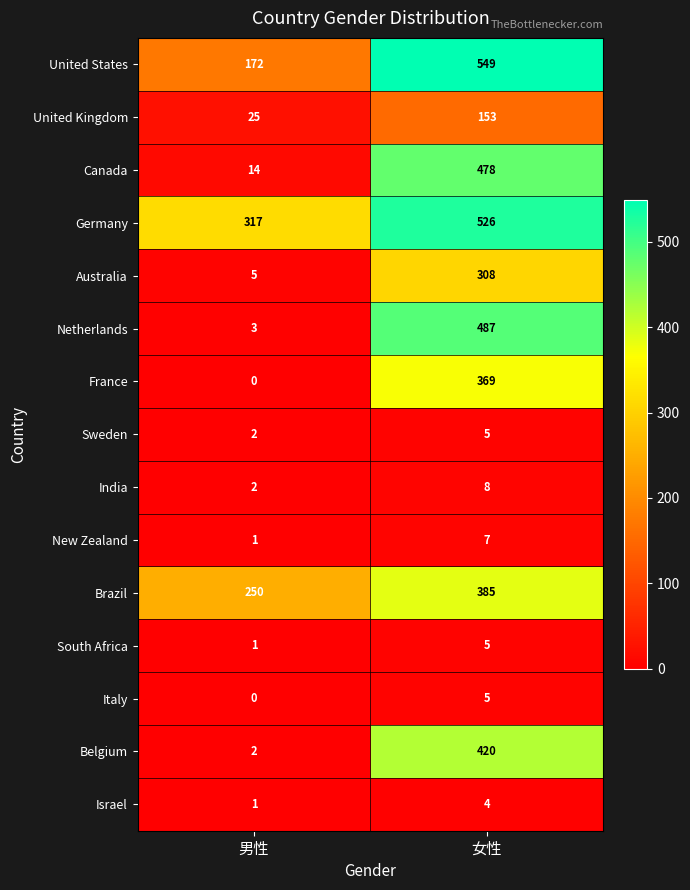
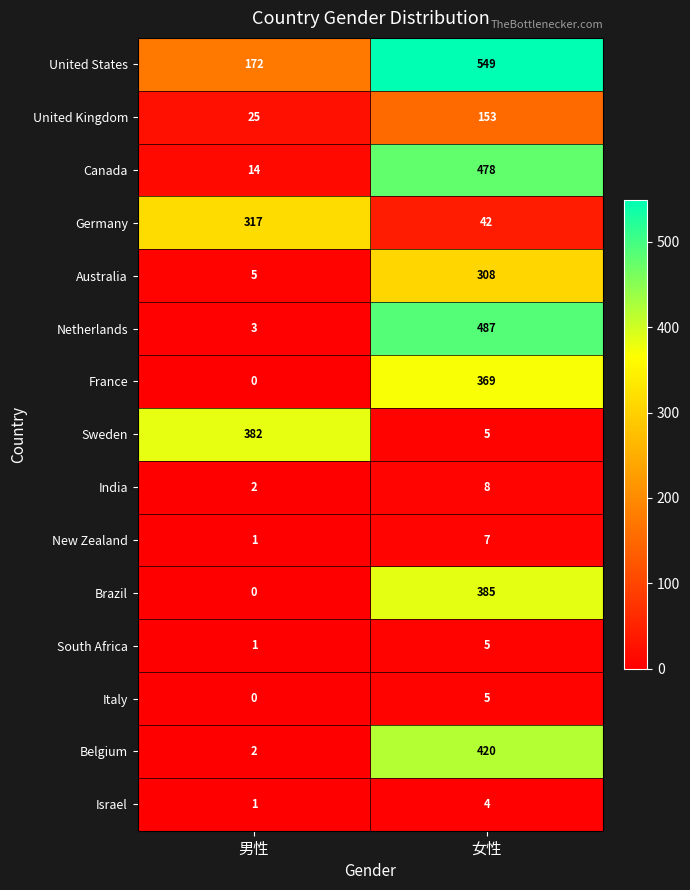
Germany, 女性: 526 -> 42
Sweden, 男性: 2 -> 382
Brazil, 男性: 250 -> 0
